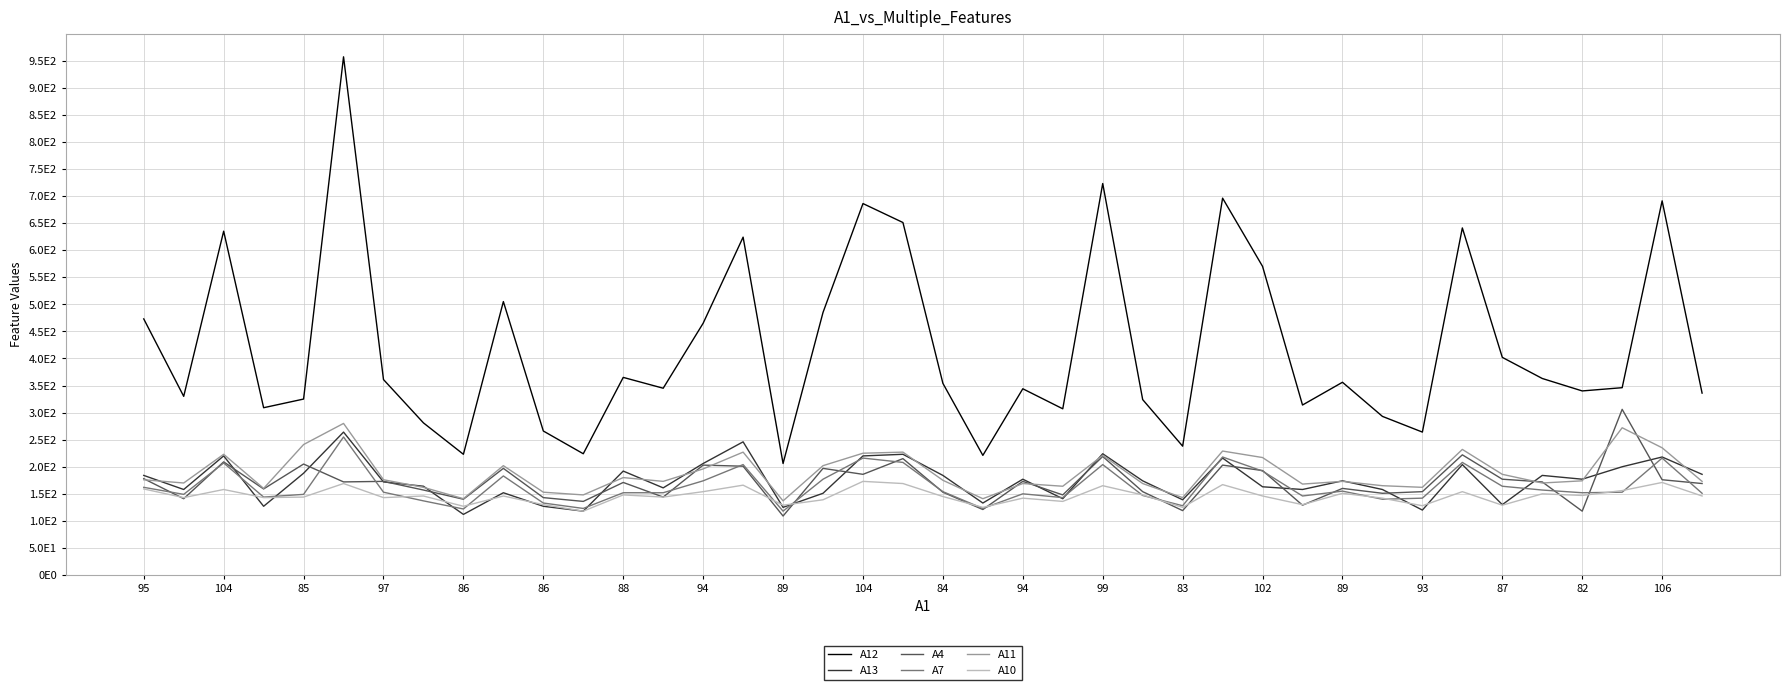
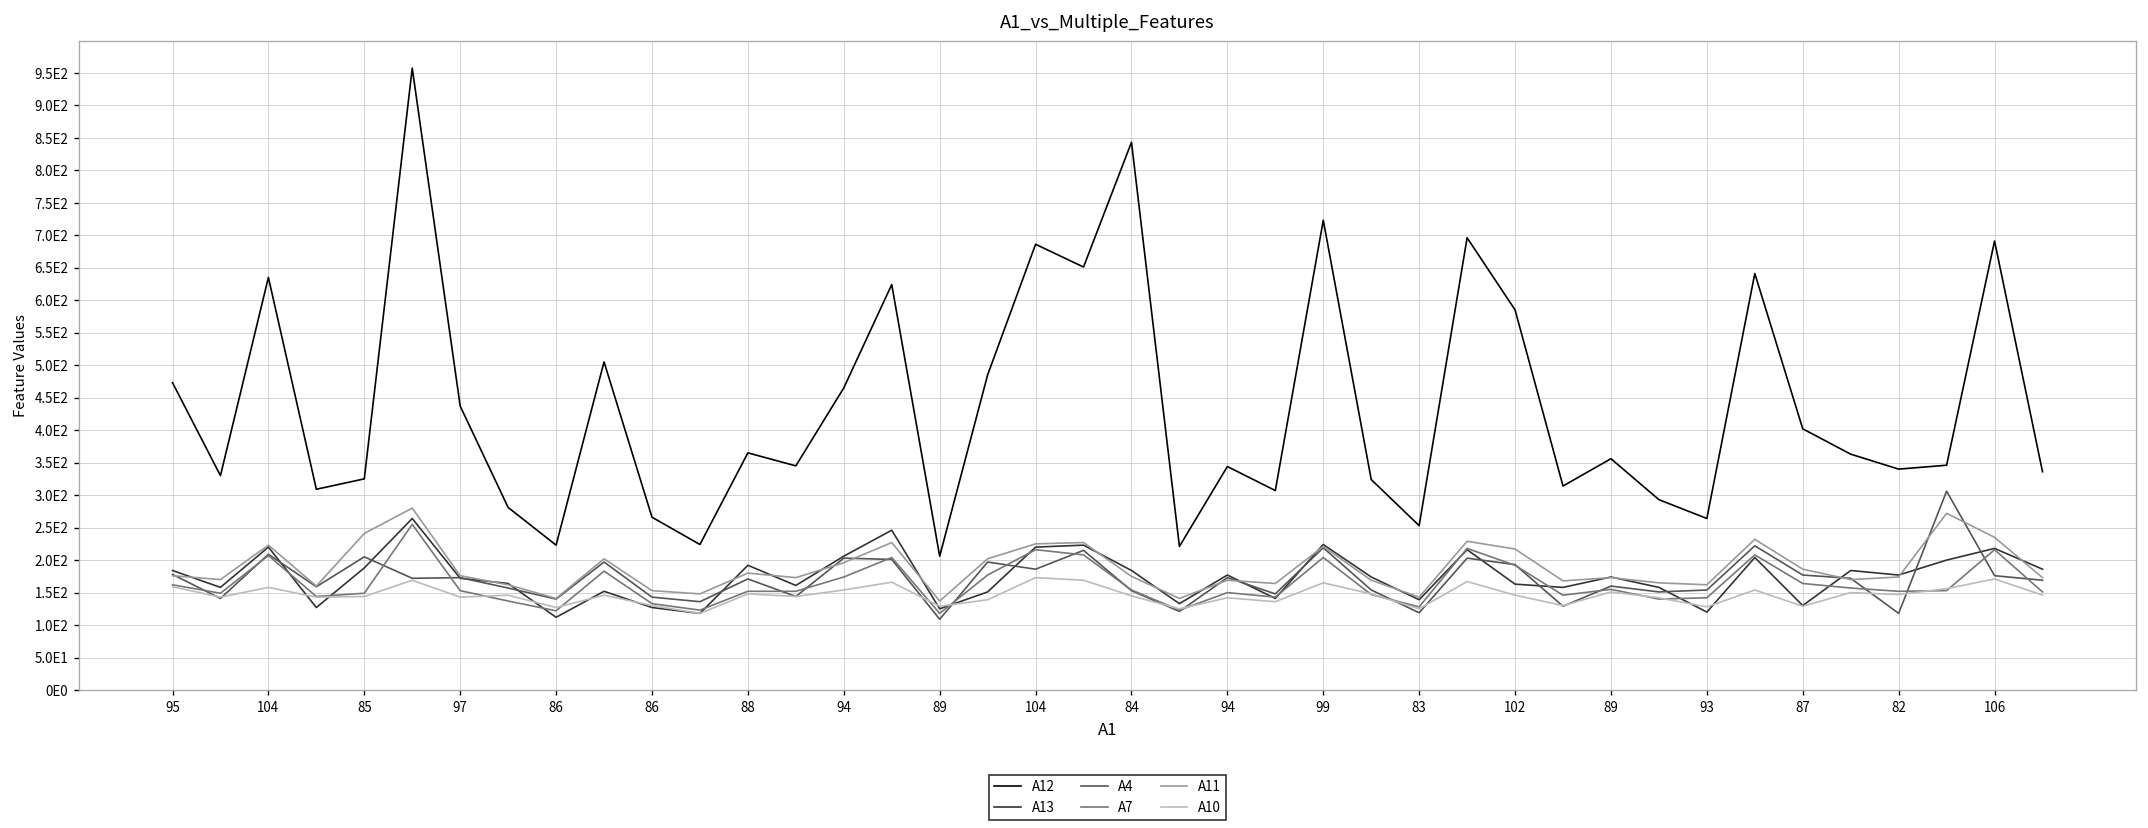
A12, 97: 360 -> 440
A12, 84: 350 -> 840
A12, 83: 240 -> 250
A12, 102: 570 -> 590
